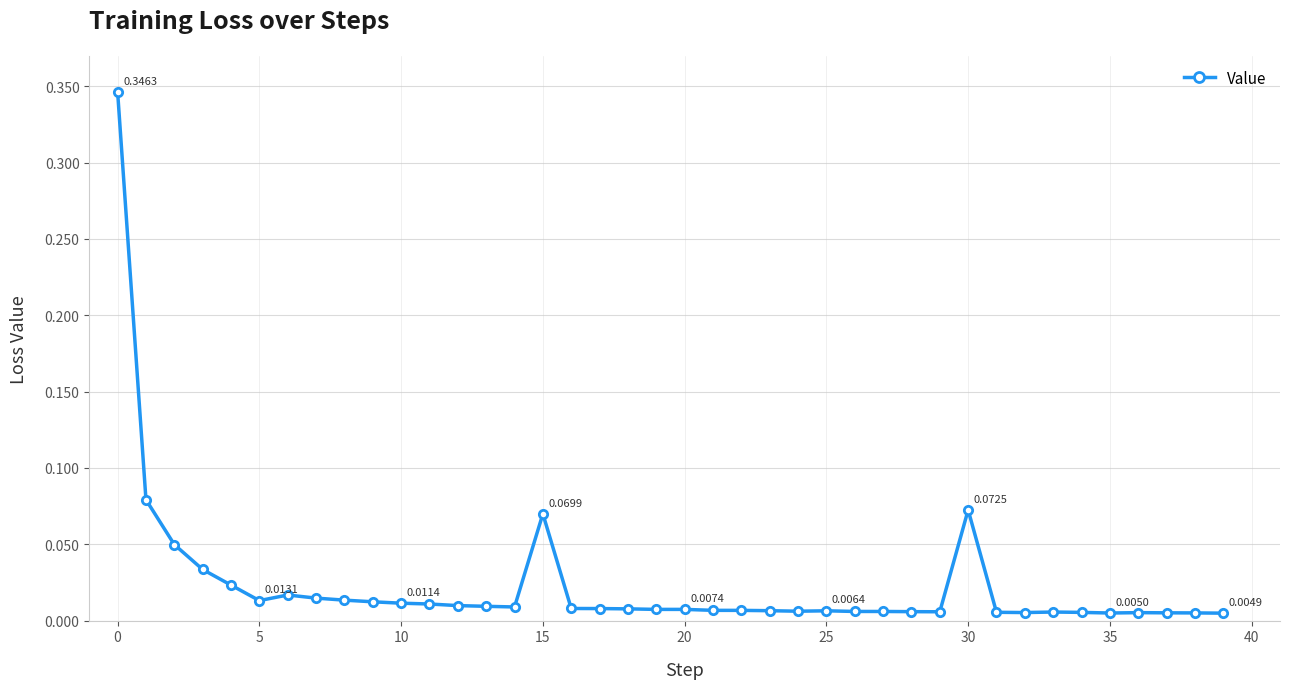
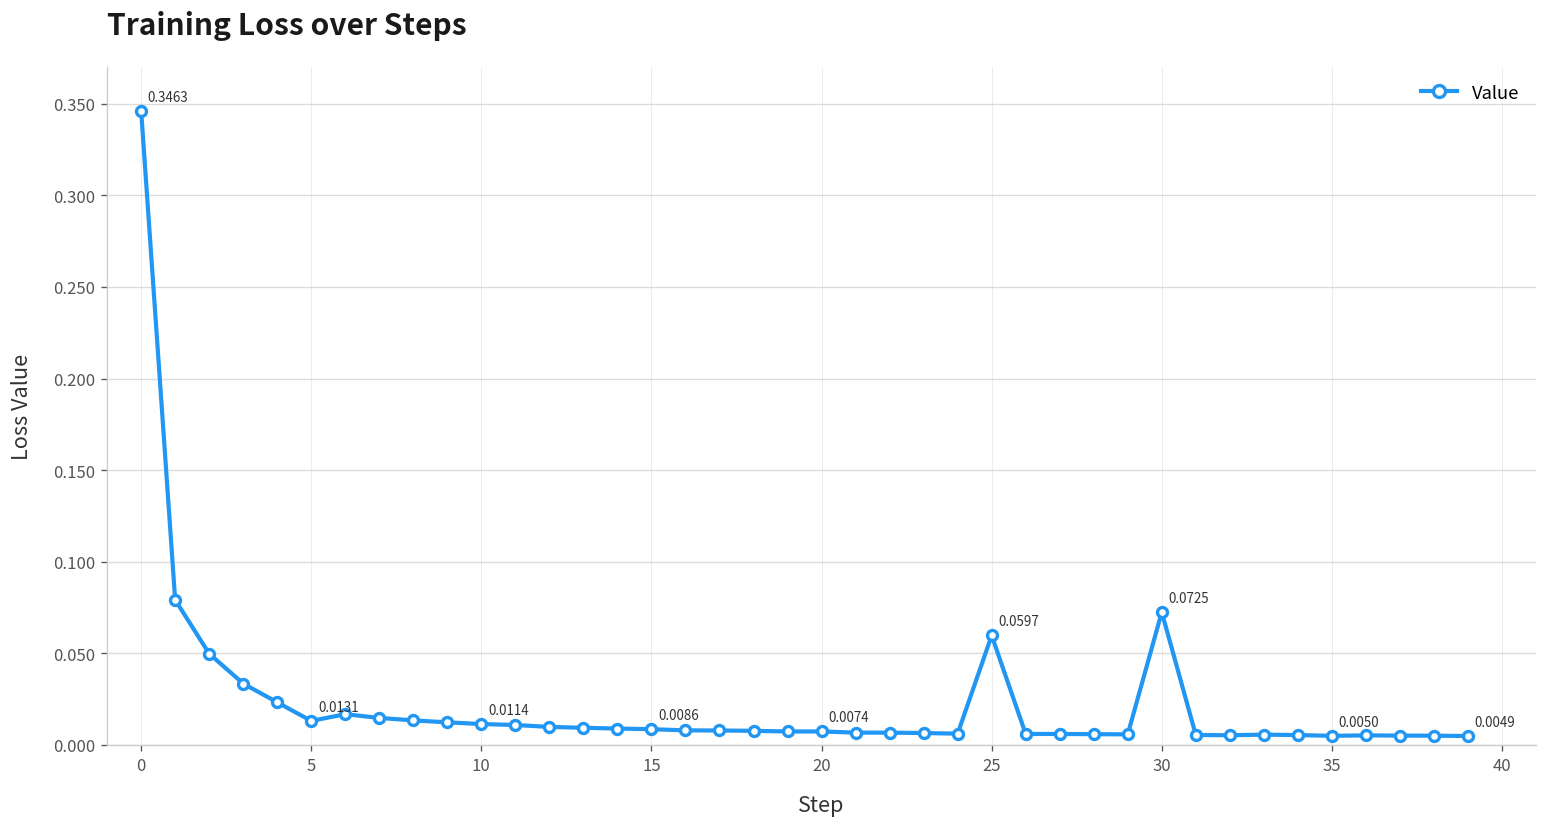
15: 0.0699 -> 0.0086
25: 0.0064 -> 0.0597
